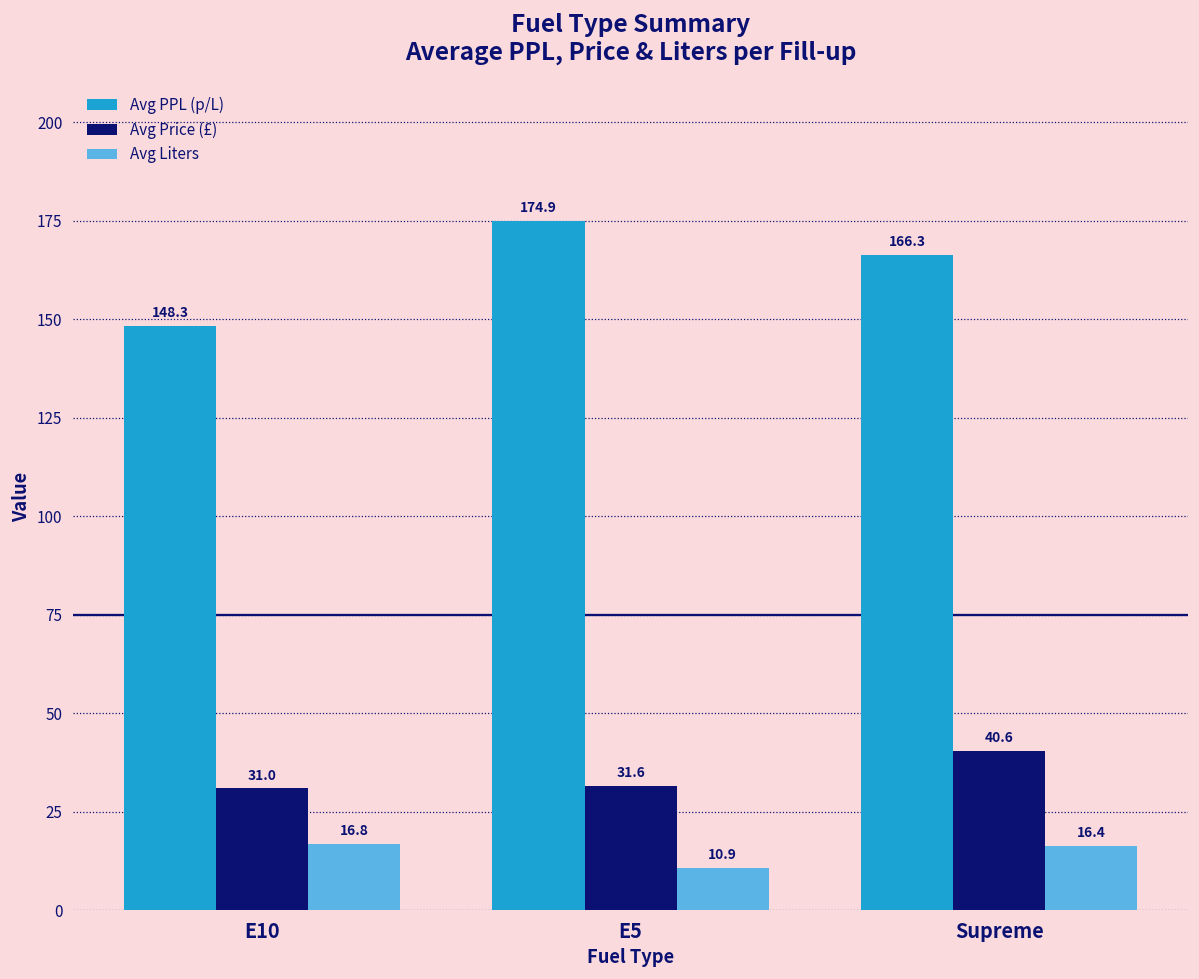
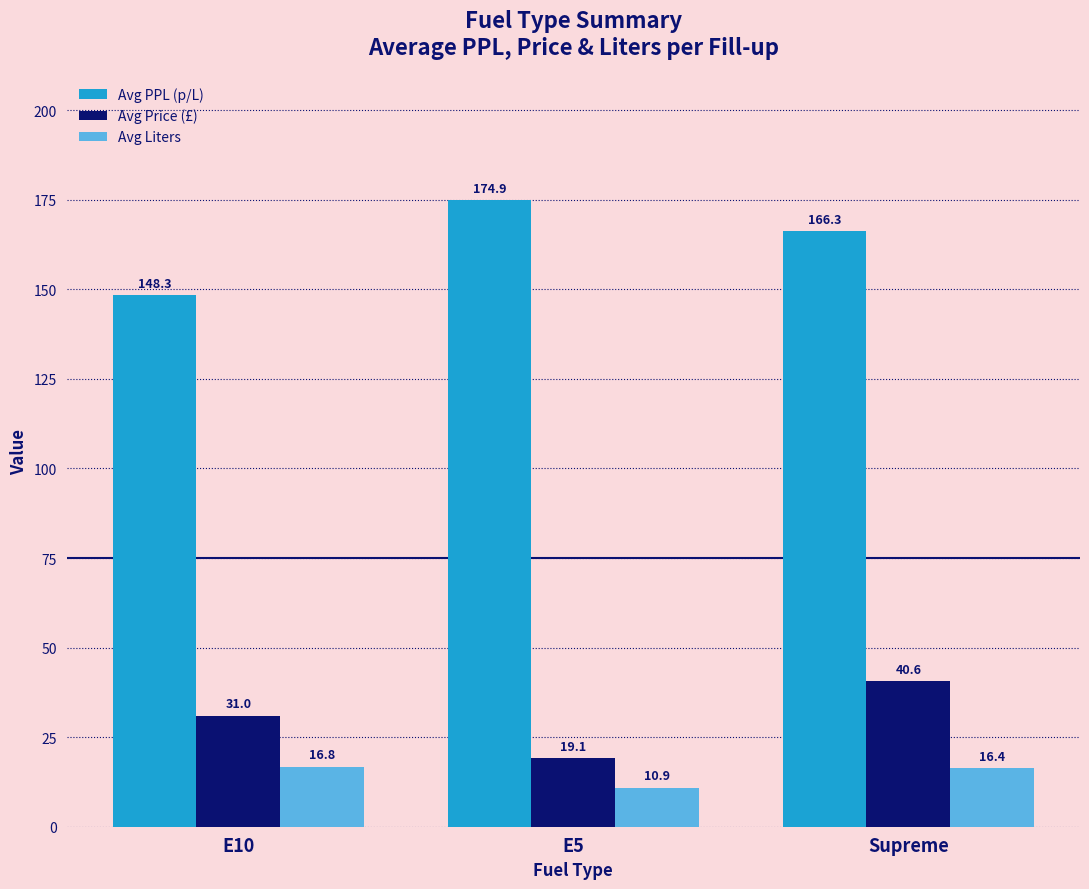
Avg Price (£), E5: 31.6 -> 19.1
